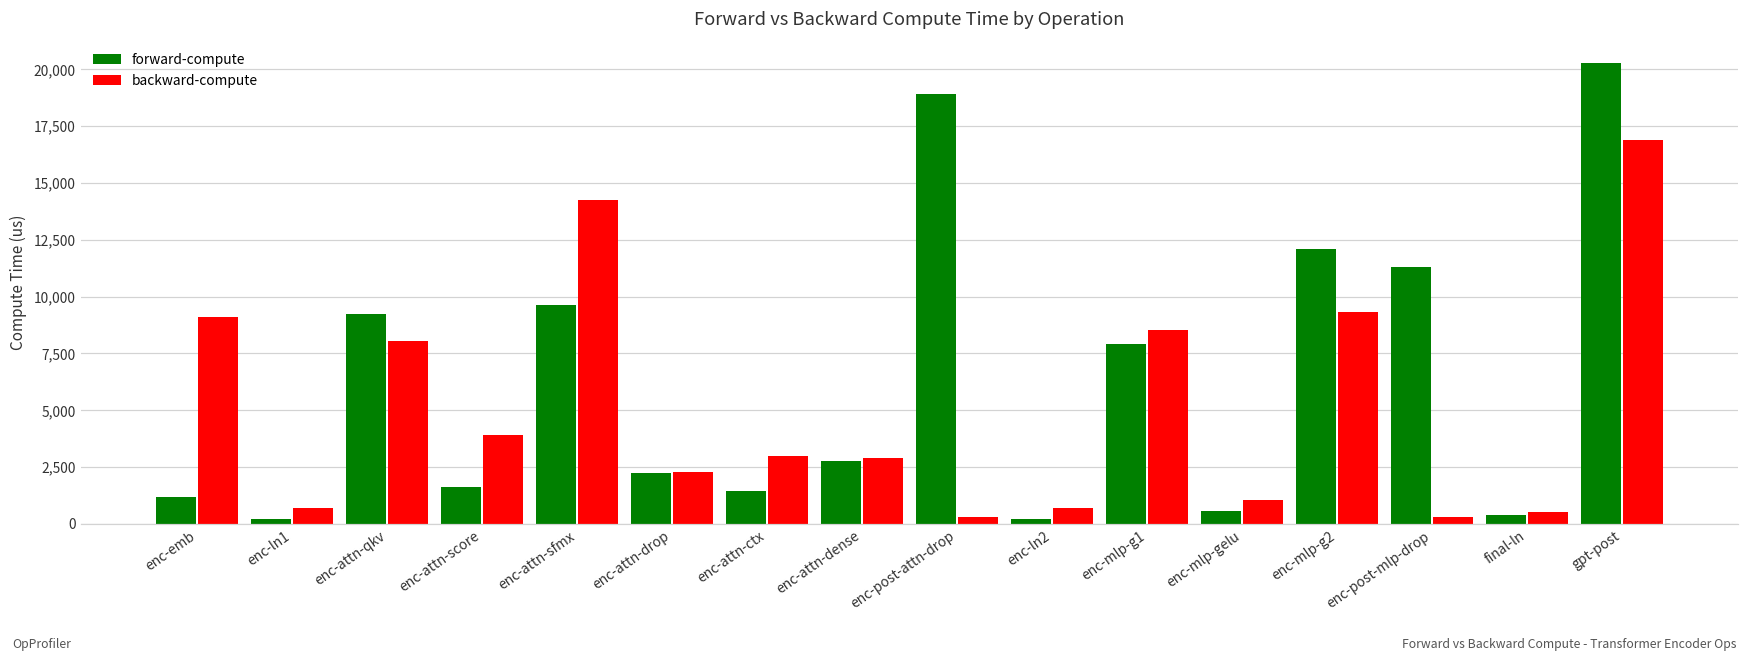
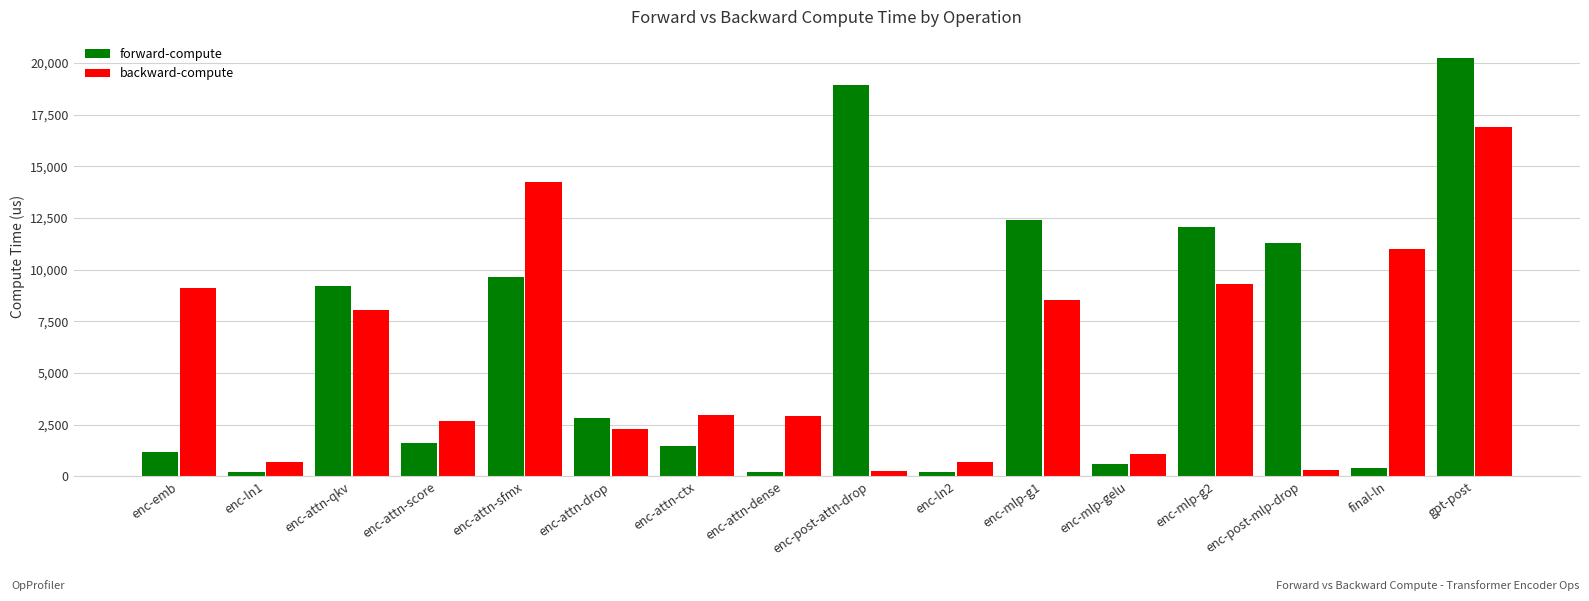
backward-compute, enc-attn-score: 3,900 -> 2,700
forward-compute, enc-attn-drop: 2,200 -> 2,800
forward-compute, enc-attn-dense: 2,800 -> 200
forward-compute, enc-mlp-g1: 7,900 -> 12,400
backward-compute, final-ln: 500 -> 11,000
